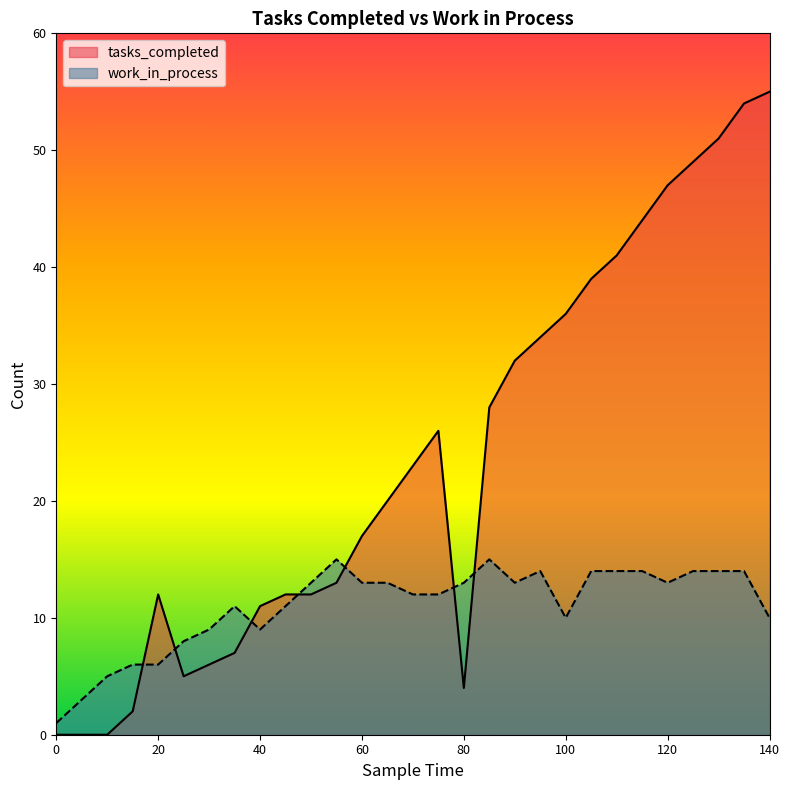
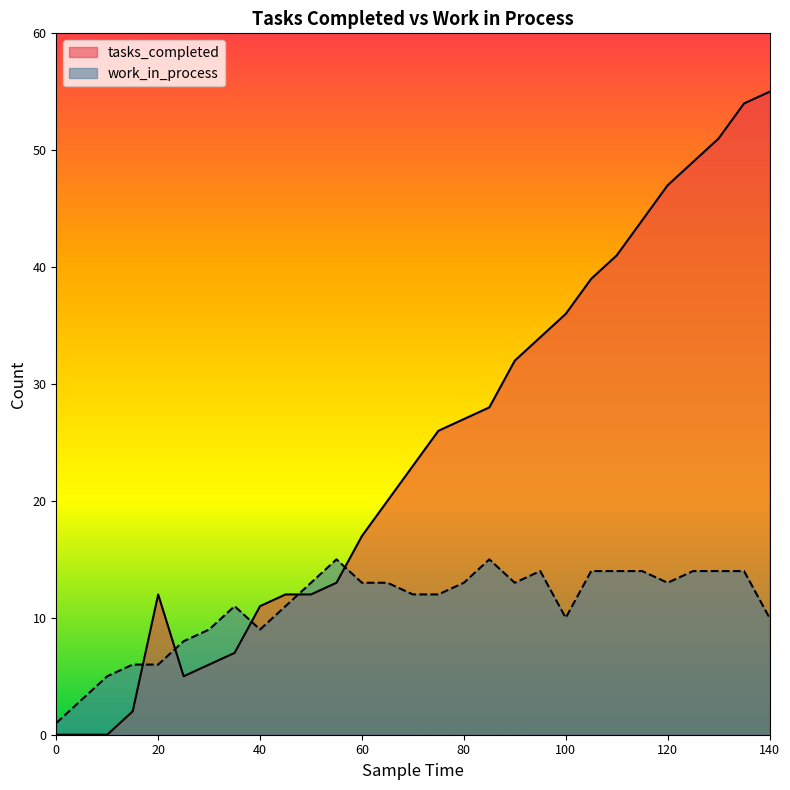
tasks_completed, 80: 4 -> 27
